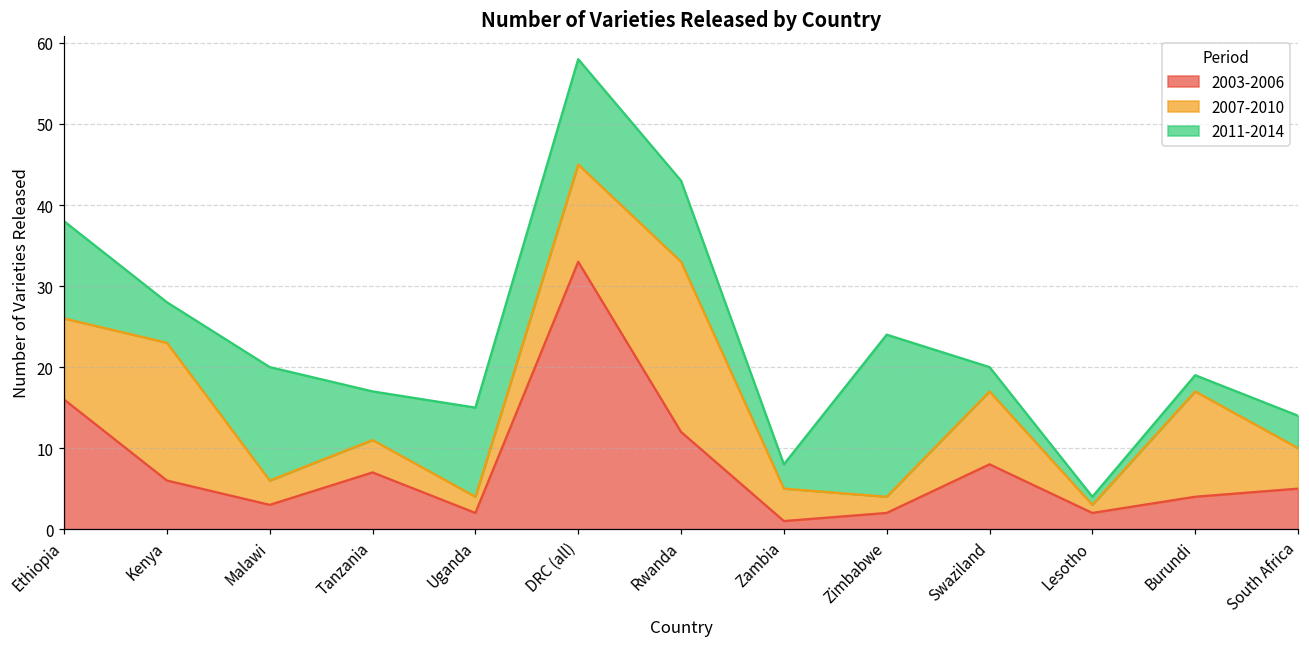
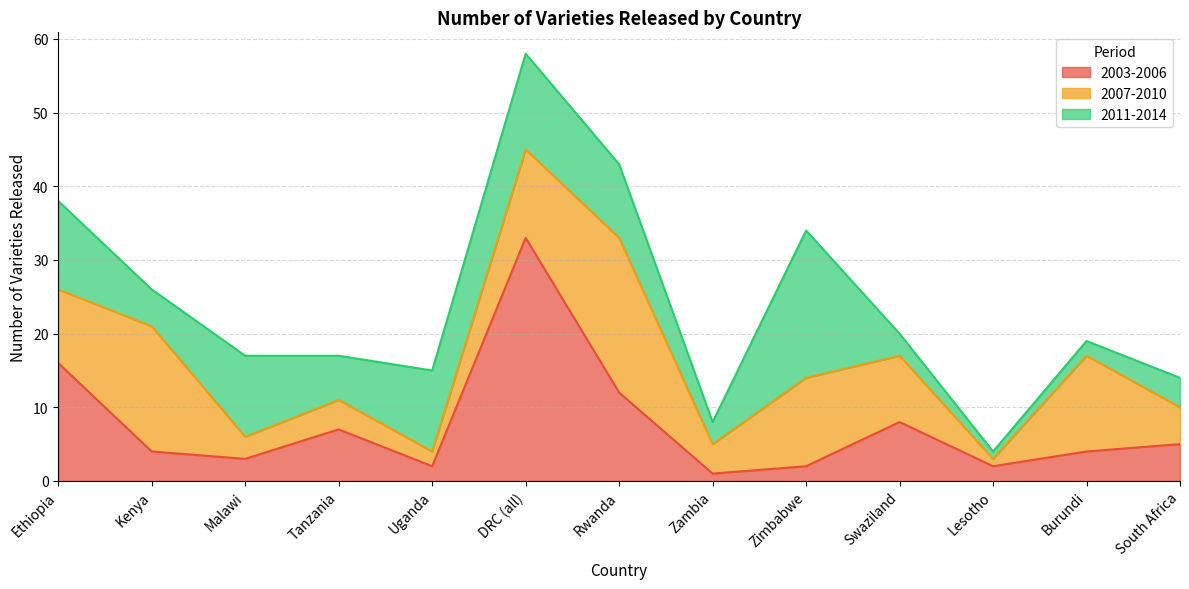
2003-2006, Kenya: 6 -> 4
2011-2014, Malawi: 14 -> 11
2007-2010, Zimbabwe: 2 -> 12
